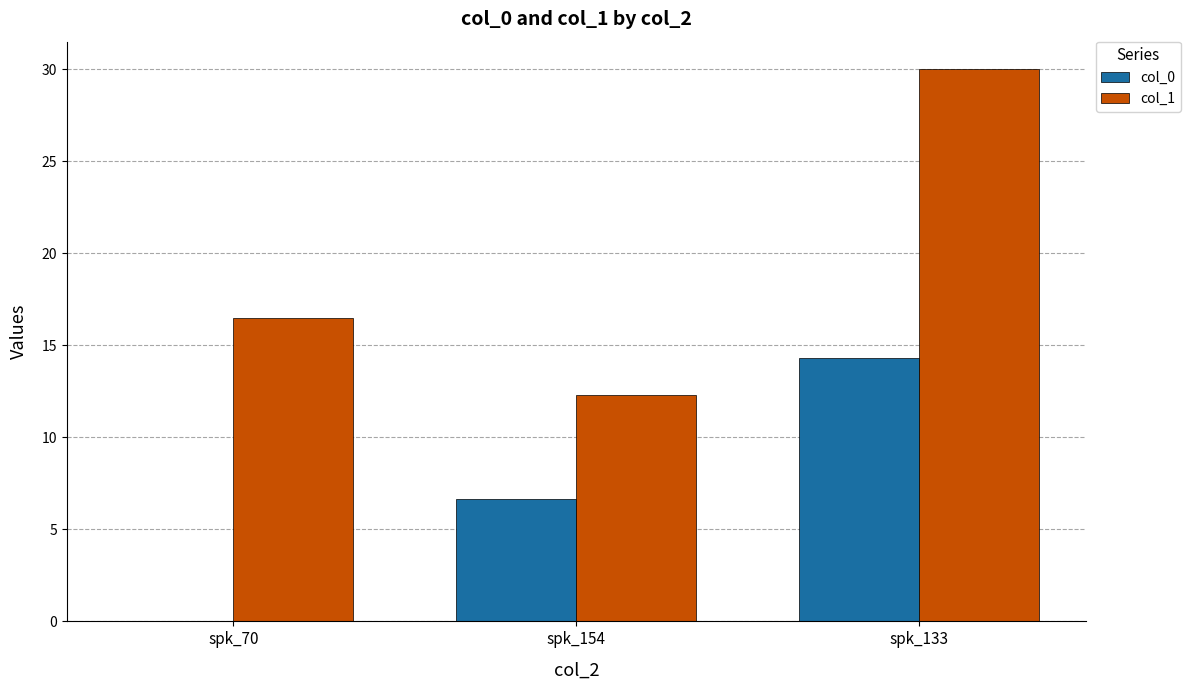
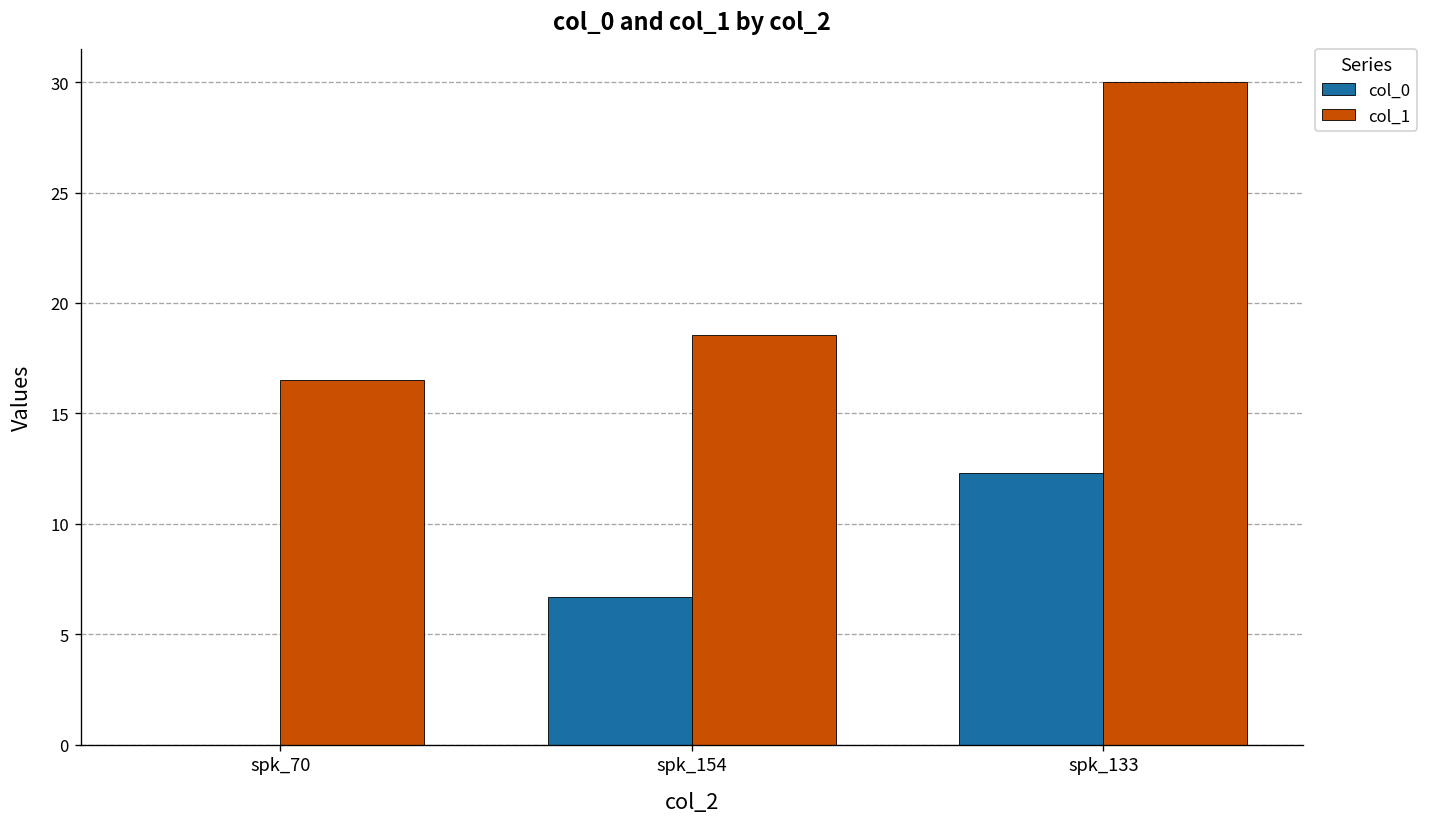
col_1, spk_154: 12.3 -> 18.6
col_0, spk_133: 14.3 -> 12.3
